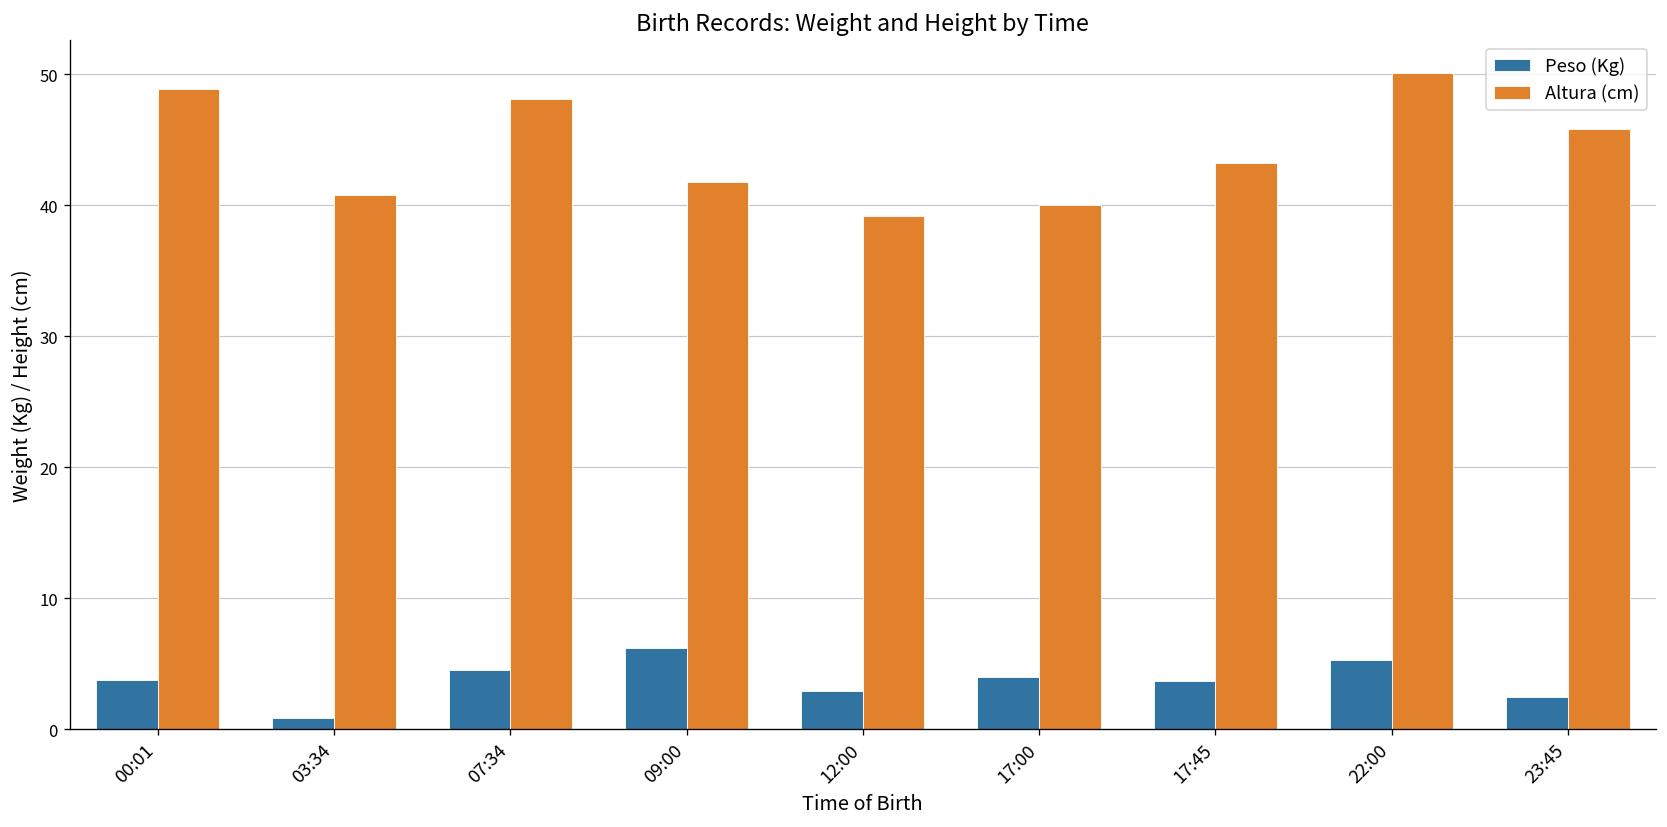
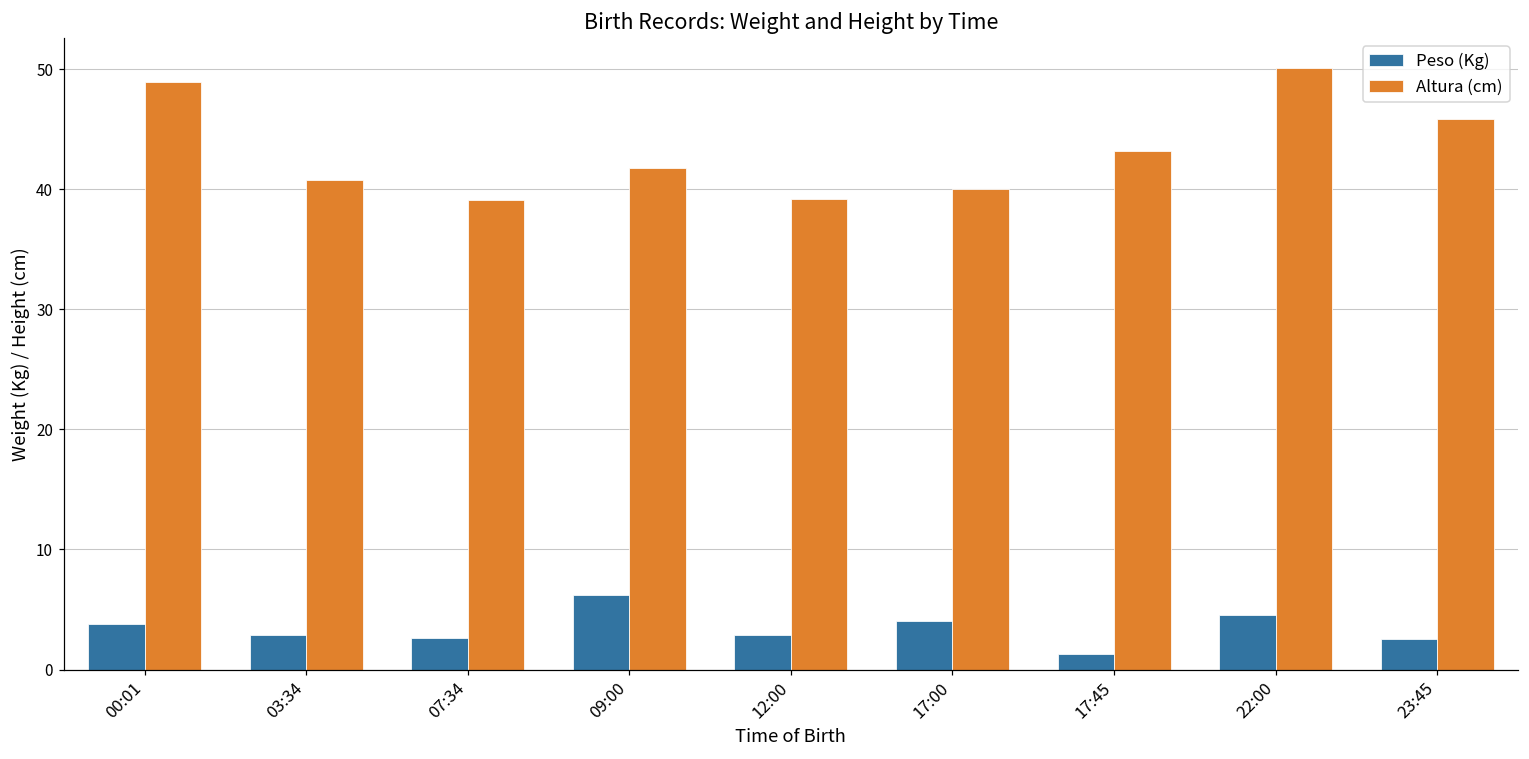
Peso (Kg), 03:34: 0.9 -> 2.9
Peso (Kg), 07:34: 4.5 -> 2.6
Altura (cm), 07:34: 48.1 -> 39.1
Peso (Kg), 17:45: 3.7 -> 1.3
Peso (Kg), 22:00: 5.3 -> 4.5
